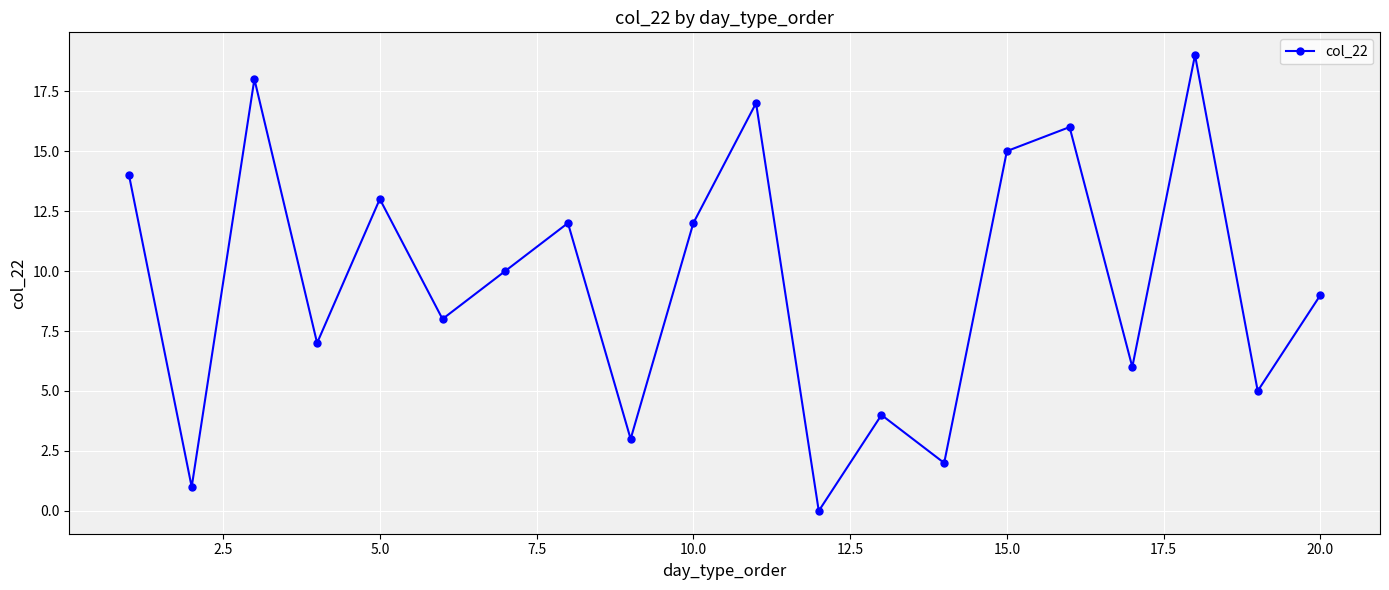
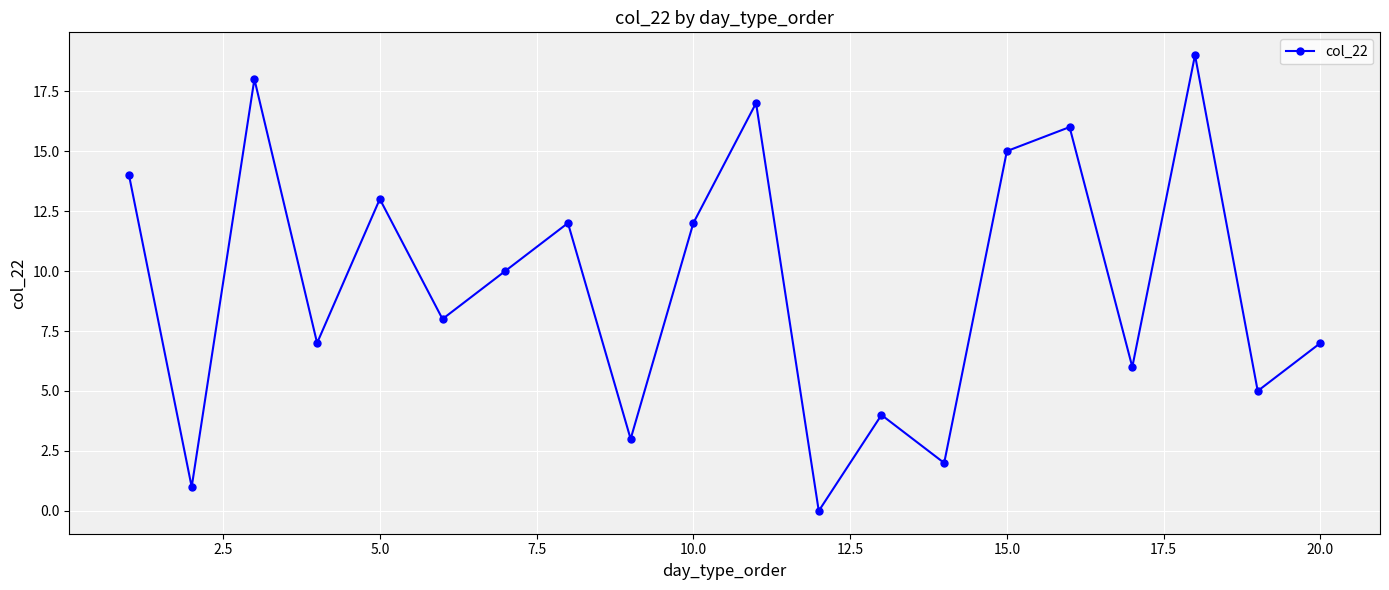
20.0: 9 -> 7
